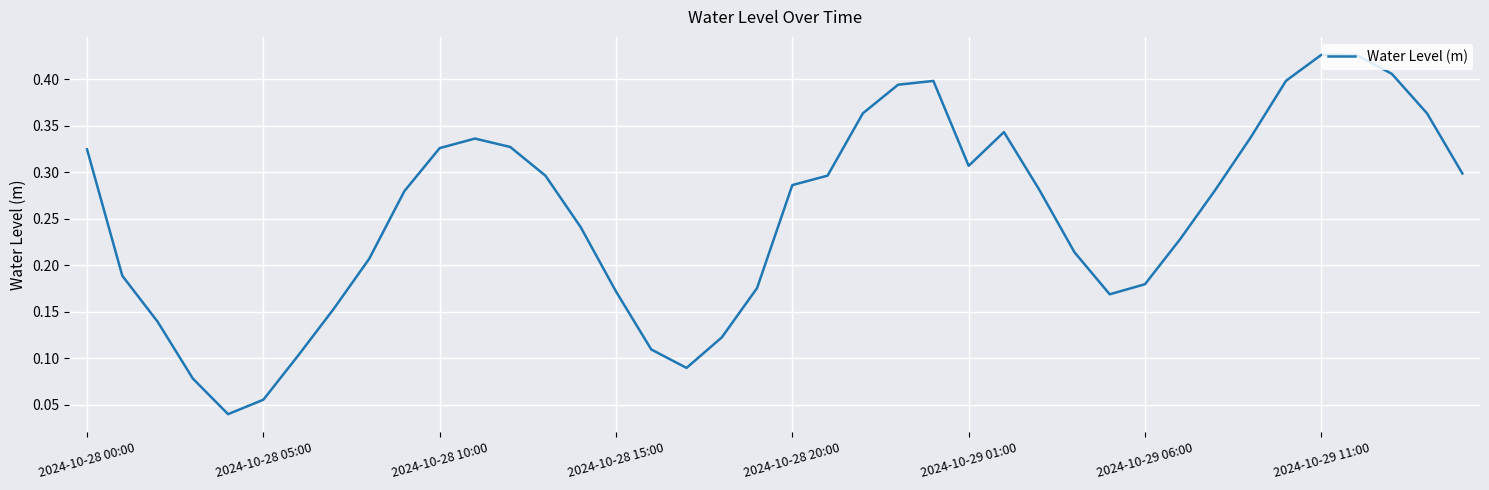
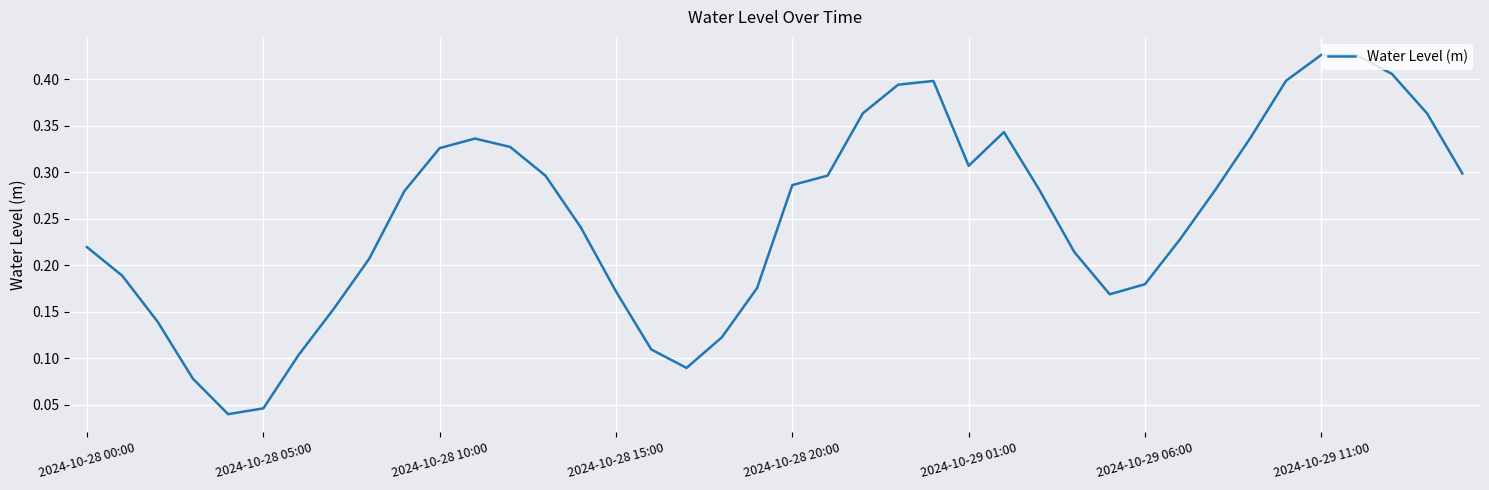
2024-10-28 00:00: 0.32 -> 0.22
2024-10-28 05:00: 0.06 -> 0.05
